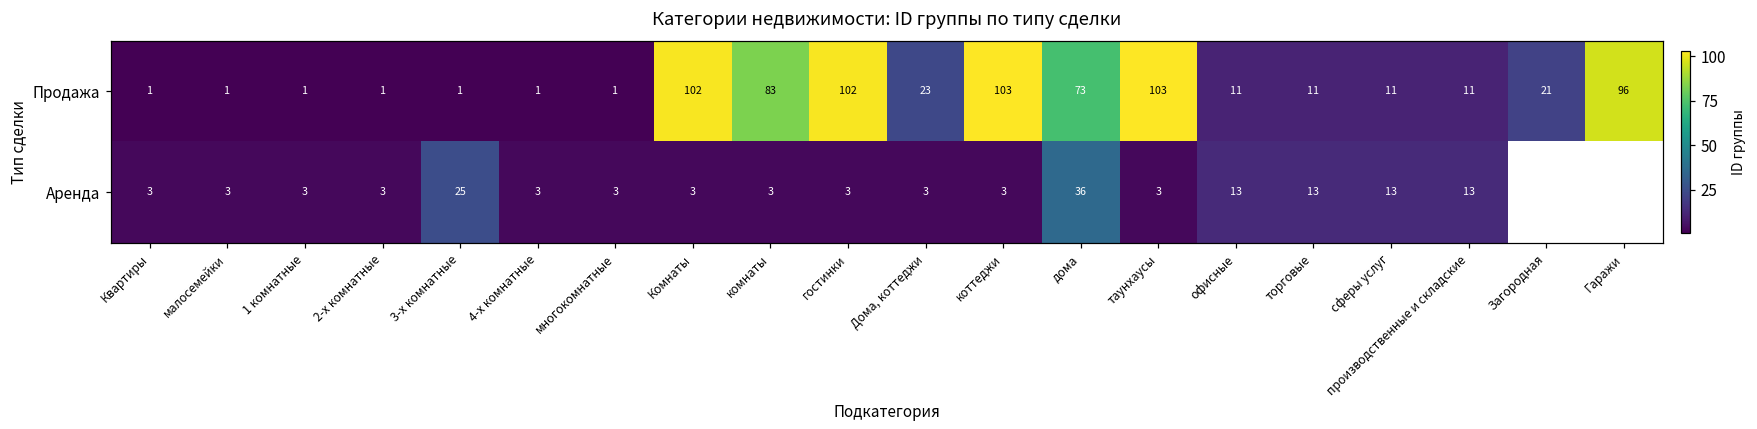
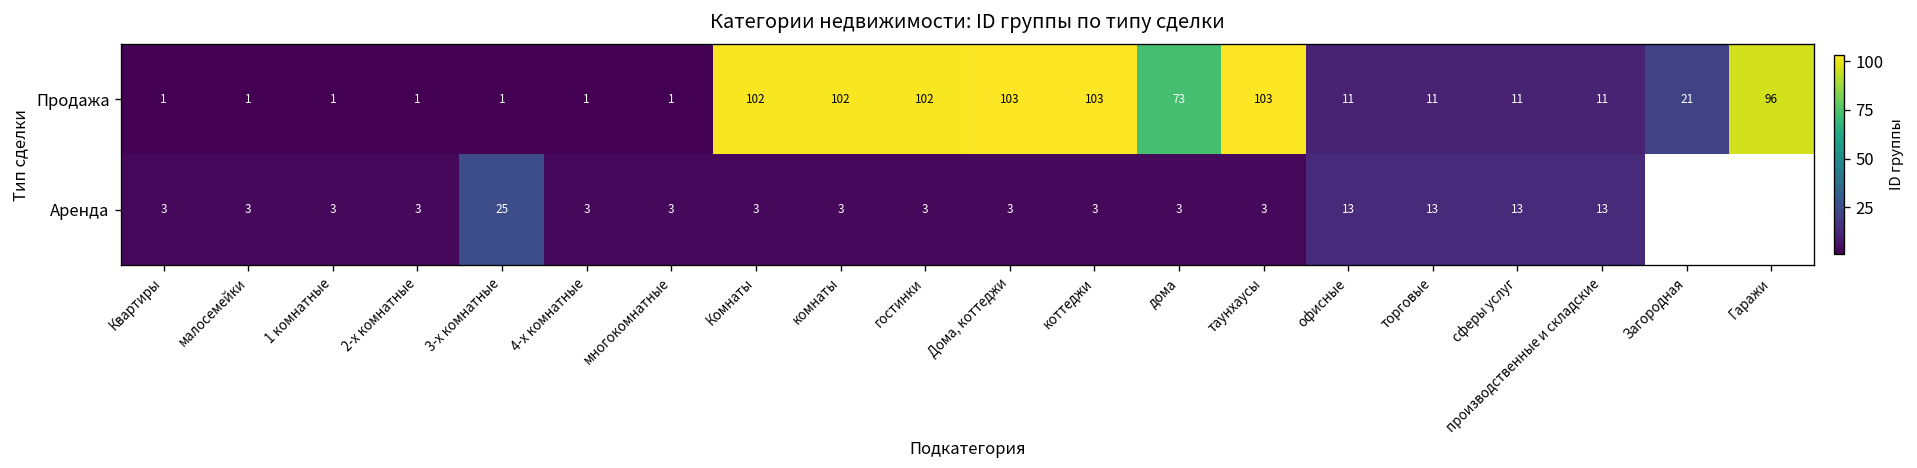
Продажа, комнаты: 83 -> 102
Продажа, Дома, коттеджи: 23 -> 103
Аренда, дома: 36 -> 3
